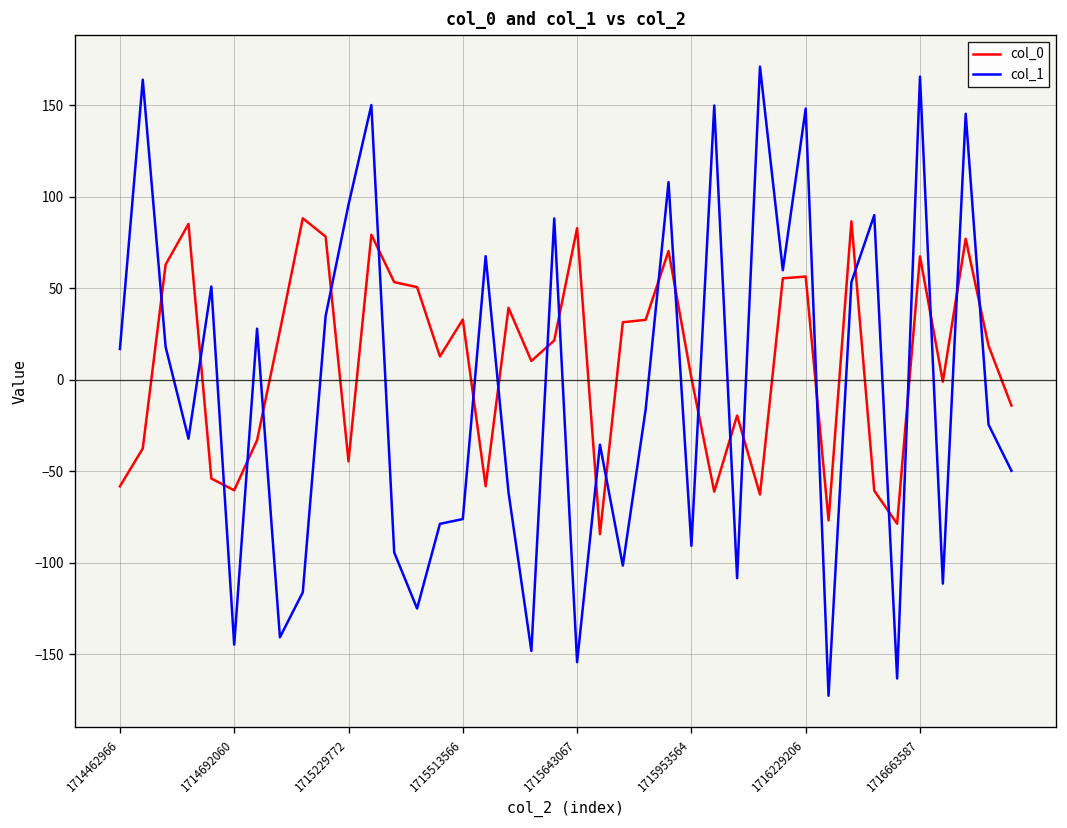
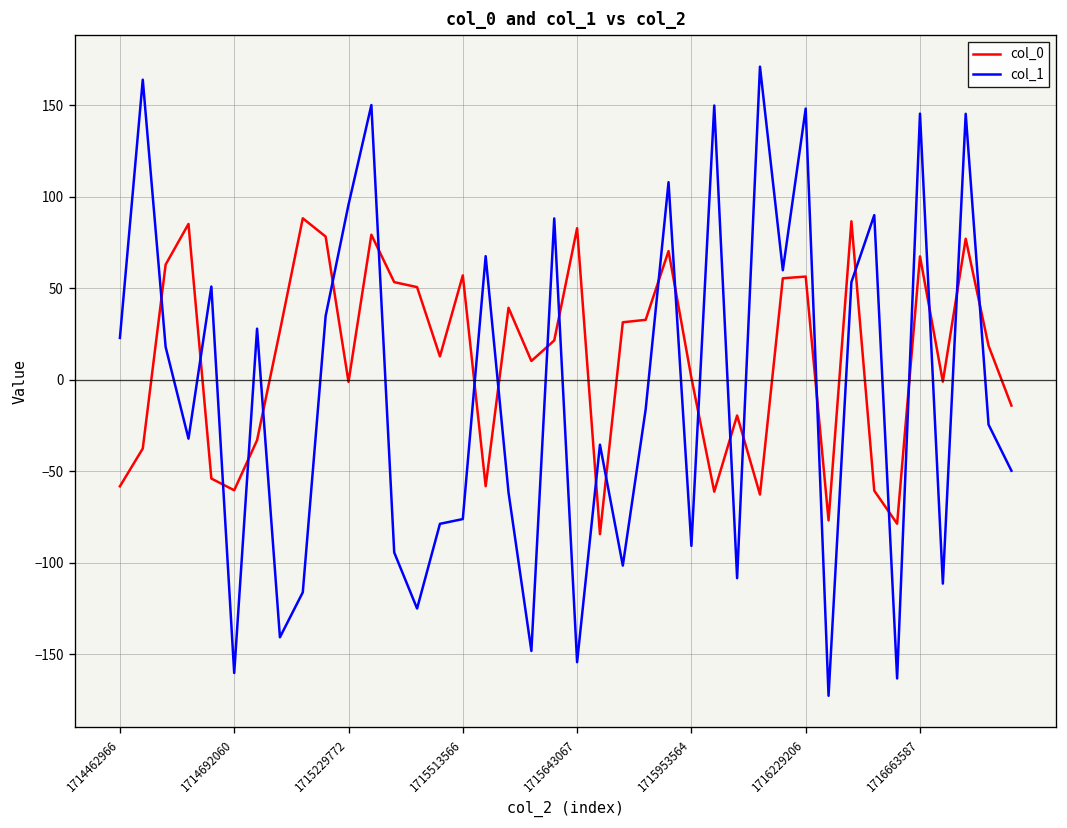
col_1, 1714462966: 17 -> 23
col_1, 1714692060: -145 -> -160
col_0, 1715229772: -45 -> -1
col_0, 1715513566: 33 -> 57
col_1, 1716663587: 166 -> 145
